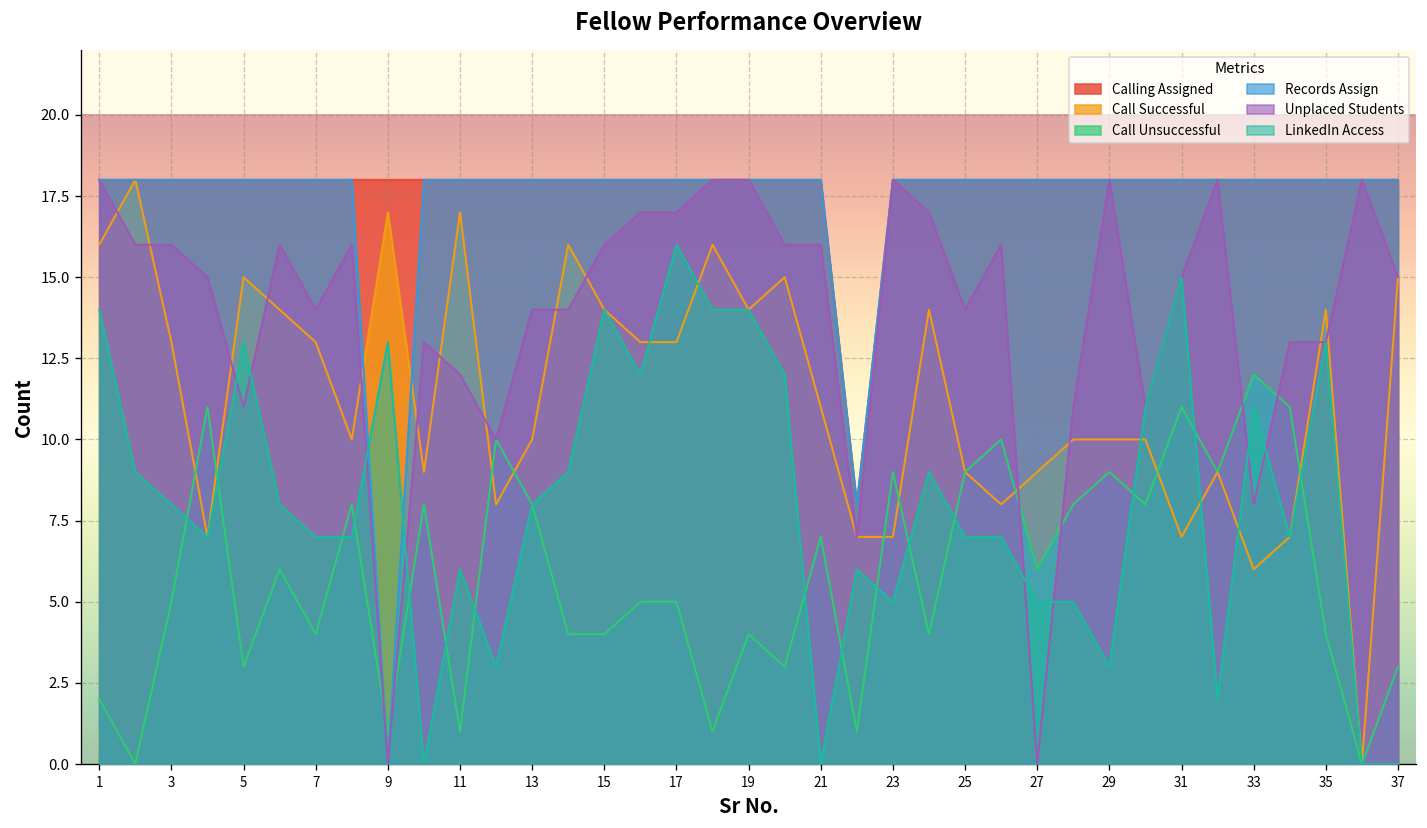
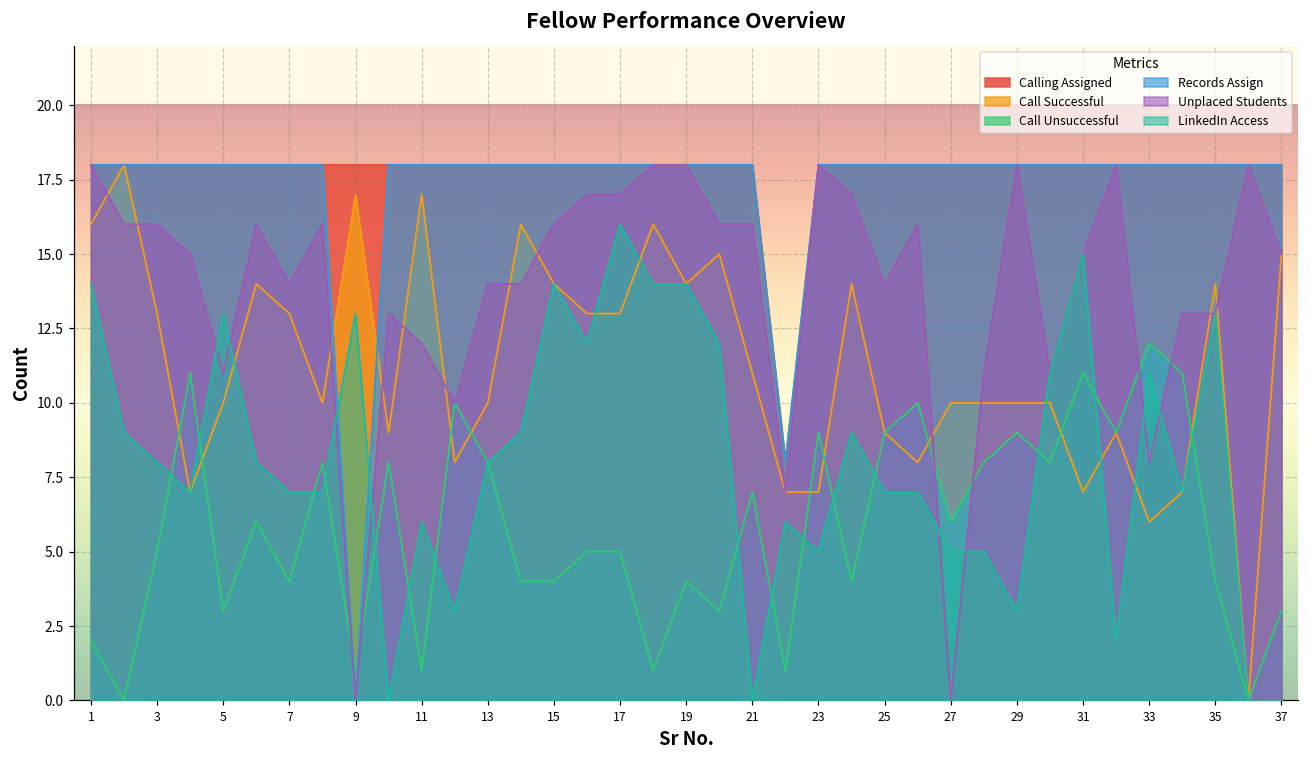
Call Successful, 5: 15 -> 10
Call Successful, 27: 9 -> 10
